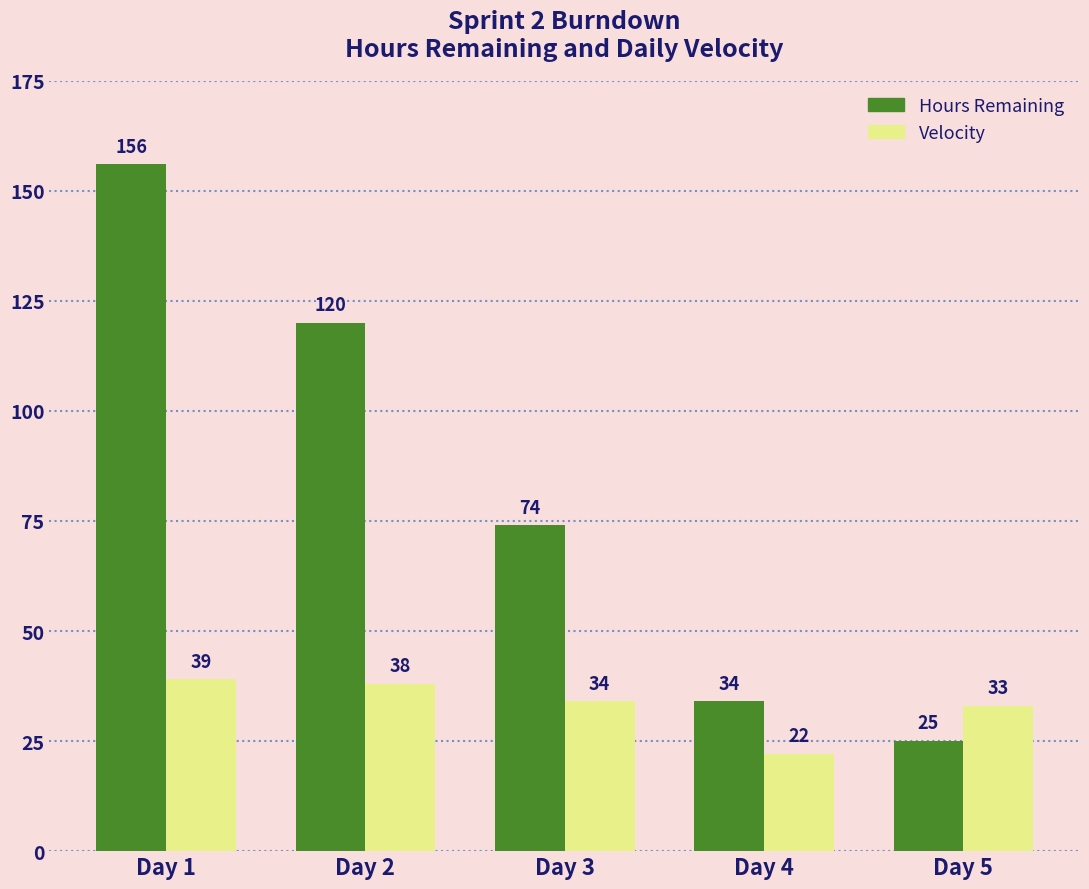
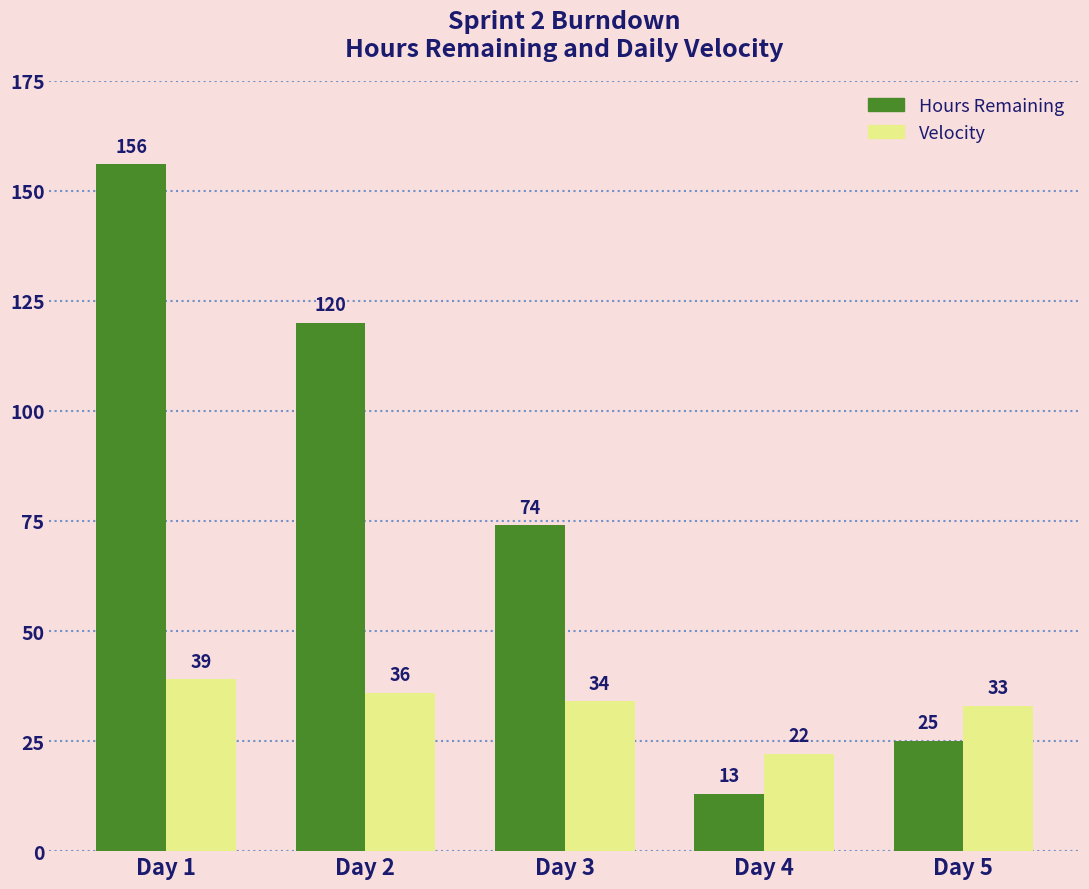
Velocity, Day 2: 38 -> 36
Hours Remaining, Day 4: 34 -> 13
